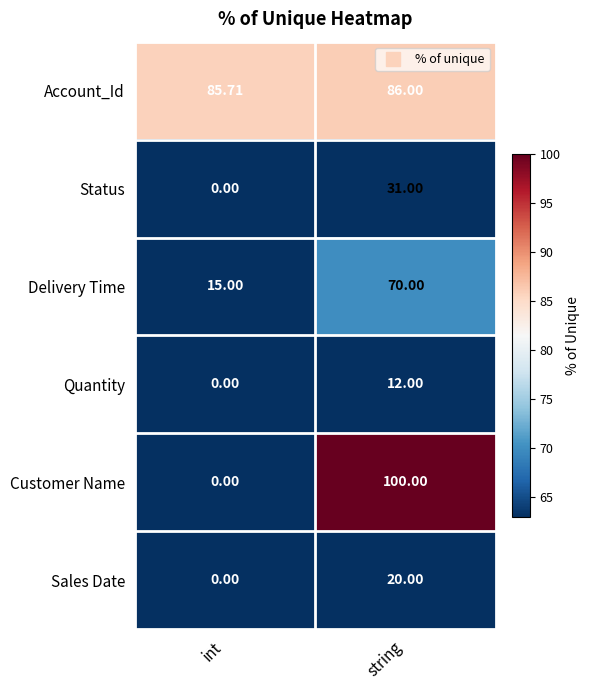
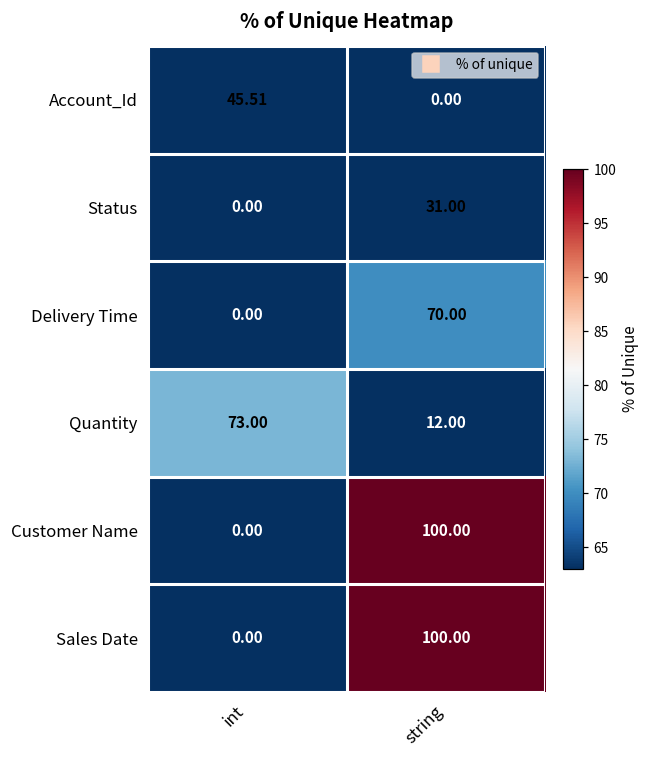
Account_Id, int: 85.71 -> 45.51
Account_Id, string: 86.00 -> 0.00
Delivery Time, int: 15.00 -> 0.00
Quantity, int: 0.00 -> 73.00
Sales Date, string: 20.00 -> 100.00
